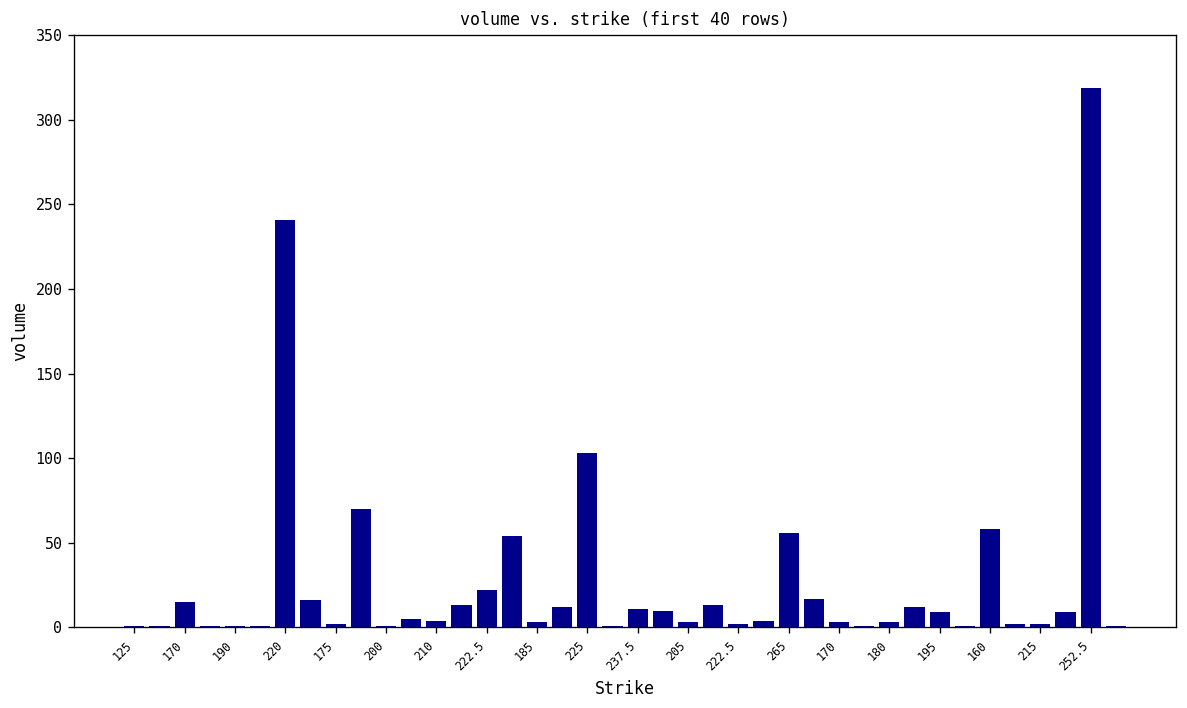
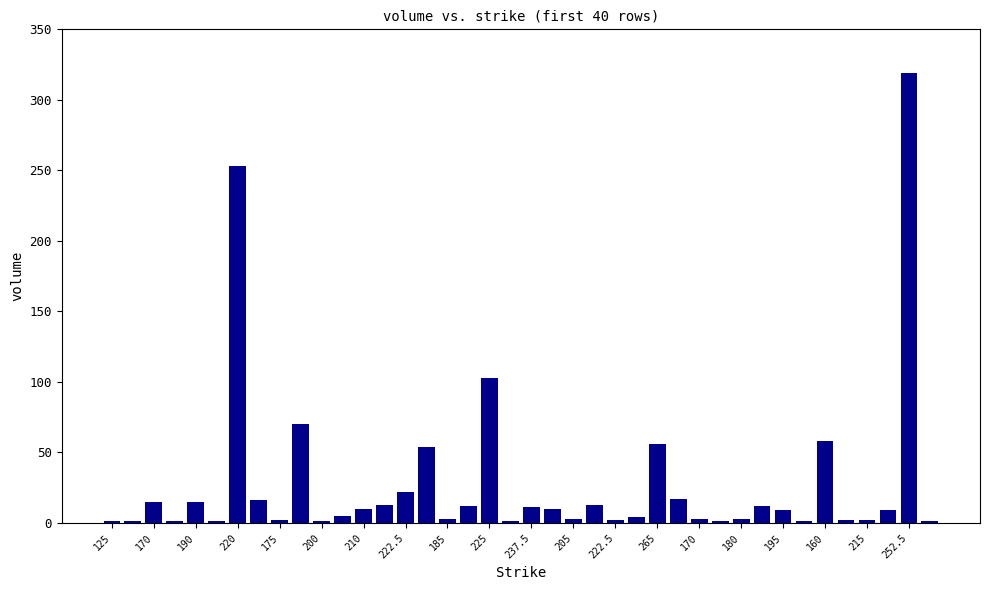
190: 1 -> 15
220: 241 -> 253
210: 4 -> 10
